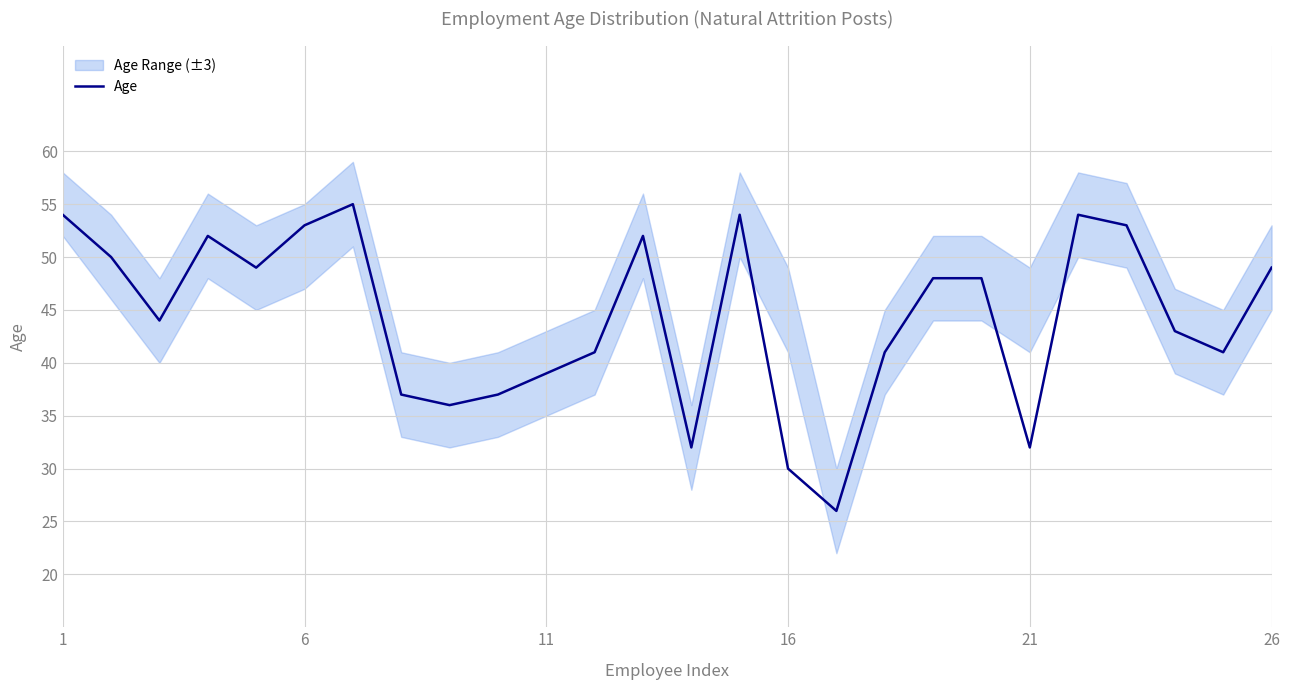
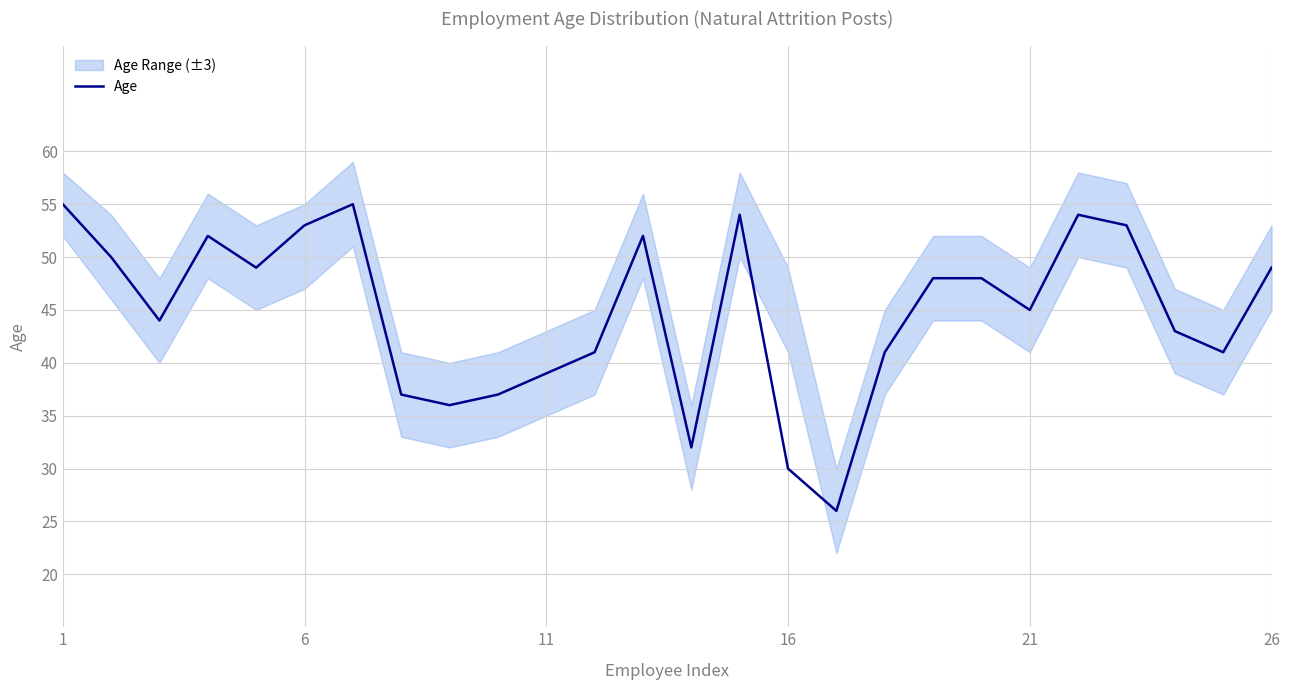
Age, 1: 54 -> 55
Age, 21: 32 -> 45
